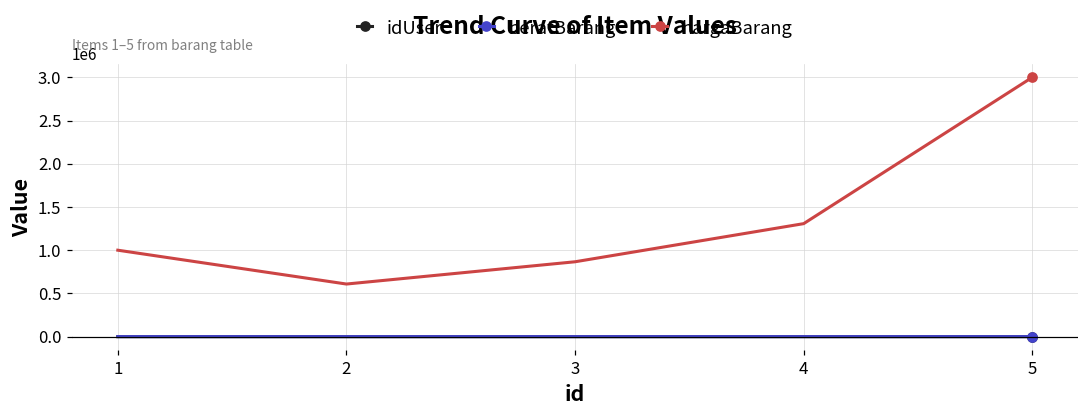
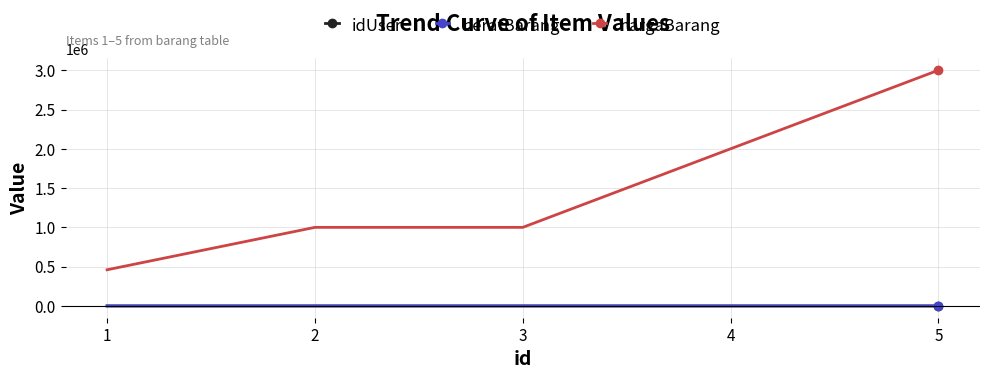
hargaBarang, 1: 1000000 -> 500000
hargaBarang, 2: 600000 -> 1000000
hargaBarang, 3: 900000 -> 1000000
hargaBarang, 4: 1300000 -> 2000000
